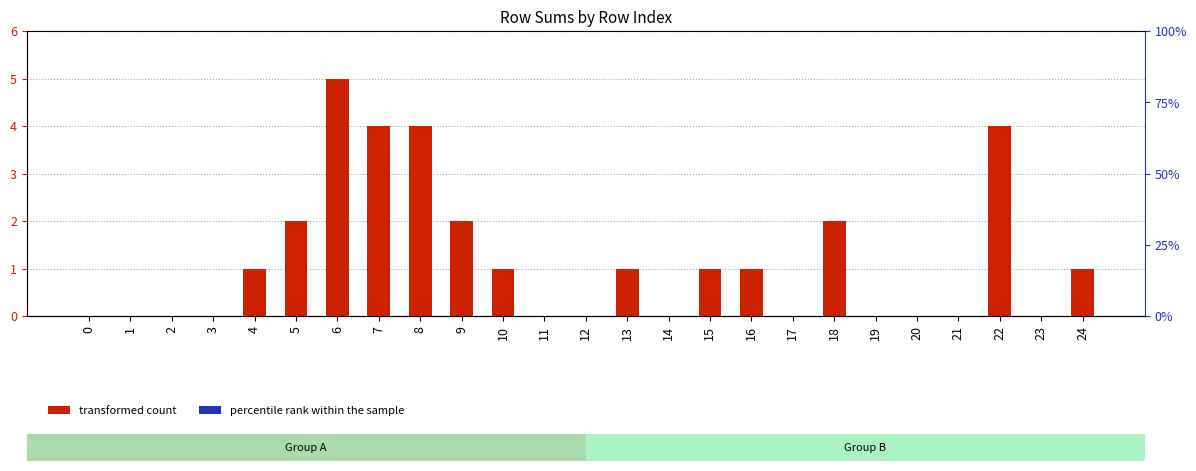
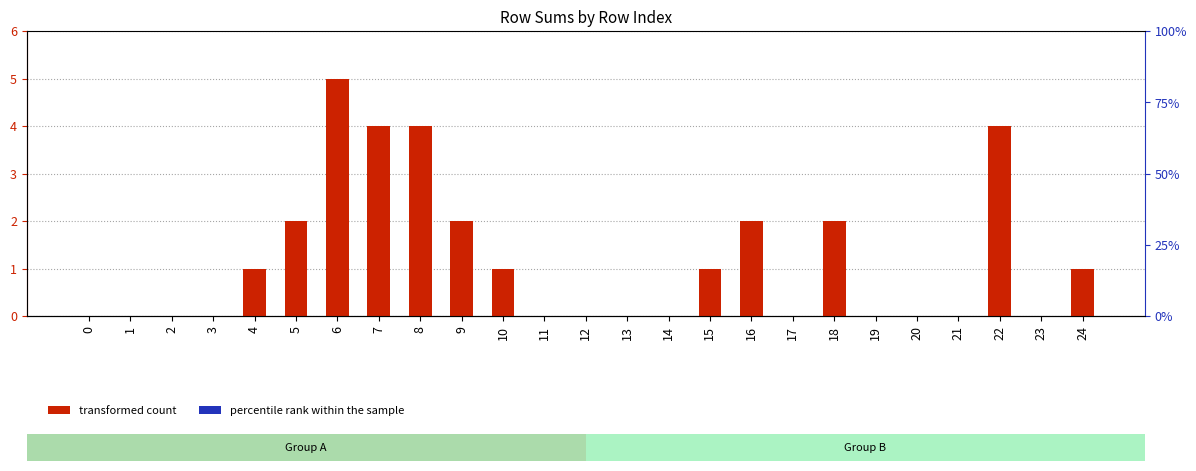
transformed count, 13: 1 -> 0
transformed count, 16: 1 -> 2
